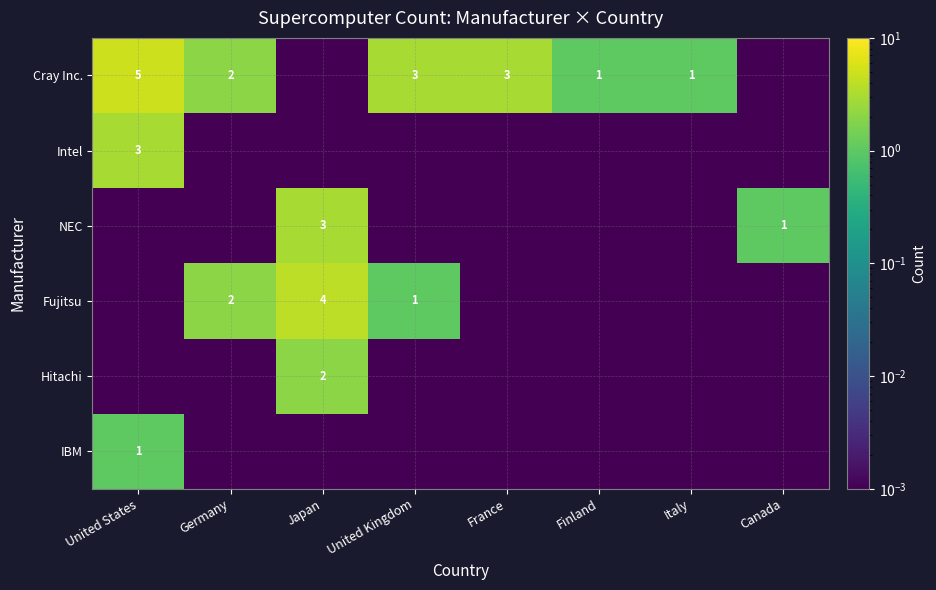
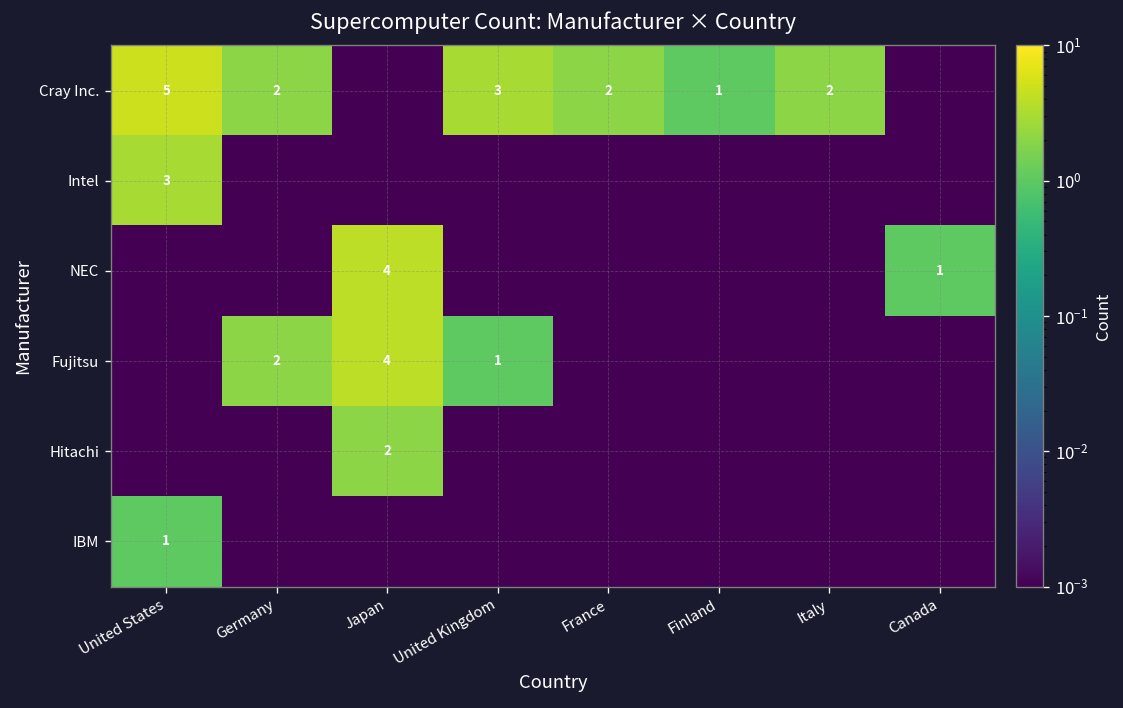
Cray Inc., France: 3 -> 2
Cray Inc., Italy: 1 -> 2
NEC, Japan: 3 -> 4
